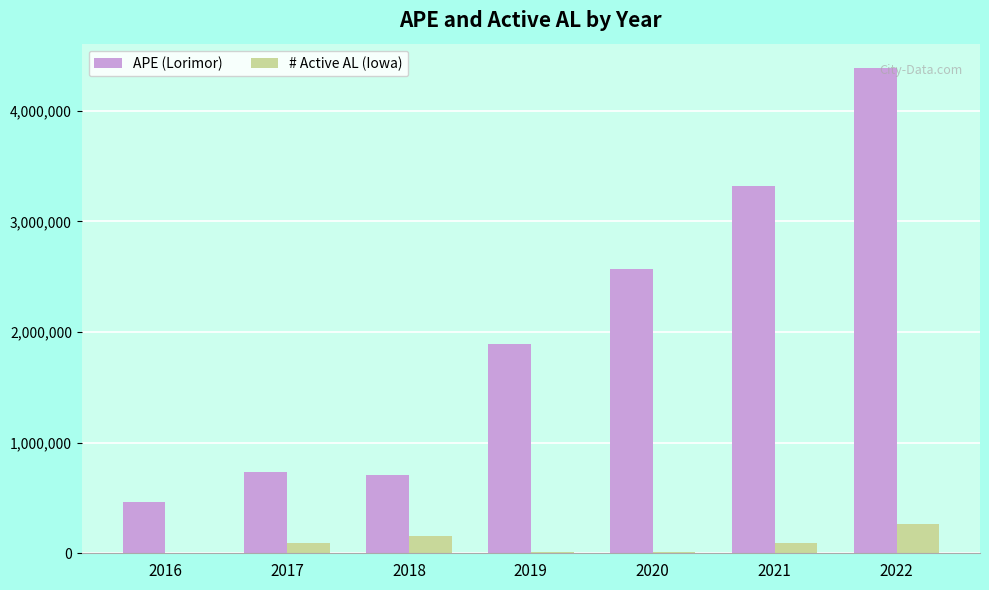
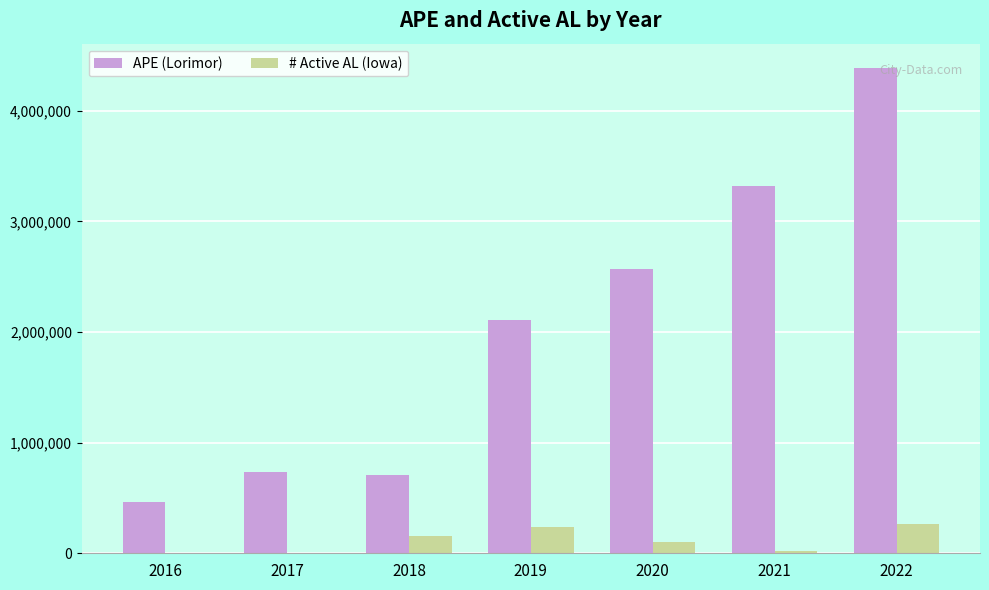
# Active AL (Iowa), 2017: 90,000 -> 10,000
APE (Lorimor), 2019: 1,890,000 -> 2,110,000
# Active AL (Iowa), 2019: 10,000 -> 230,000
# Active AL (Iowa), 2020: 10,000 -> 100,000
# Active AL (Iowa), 2021: 100,000 -> 20,000
